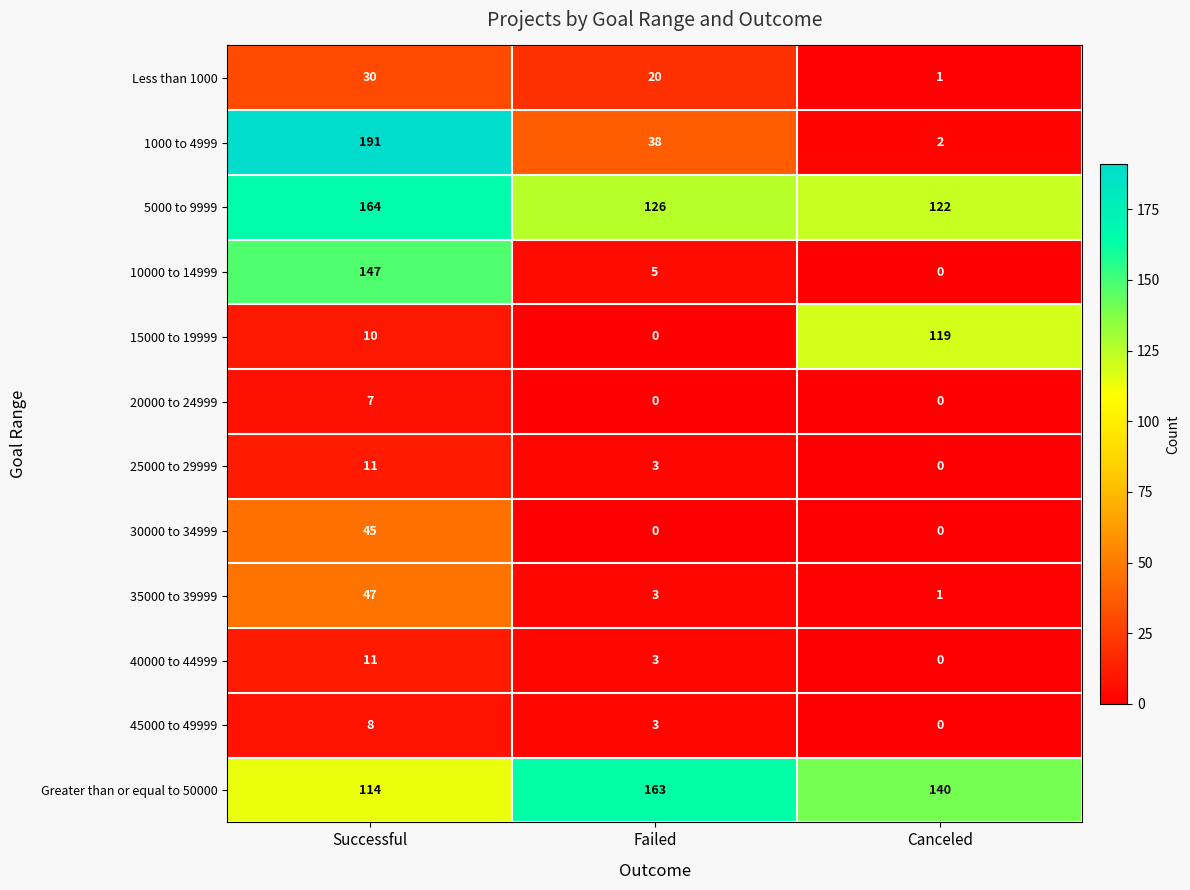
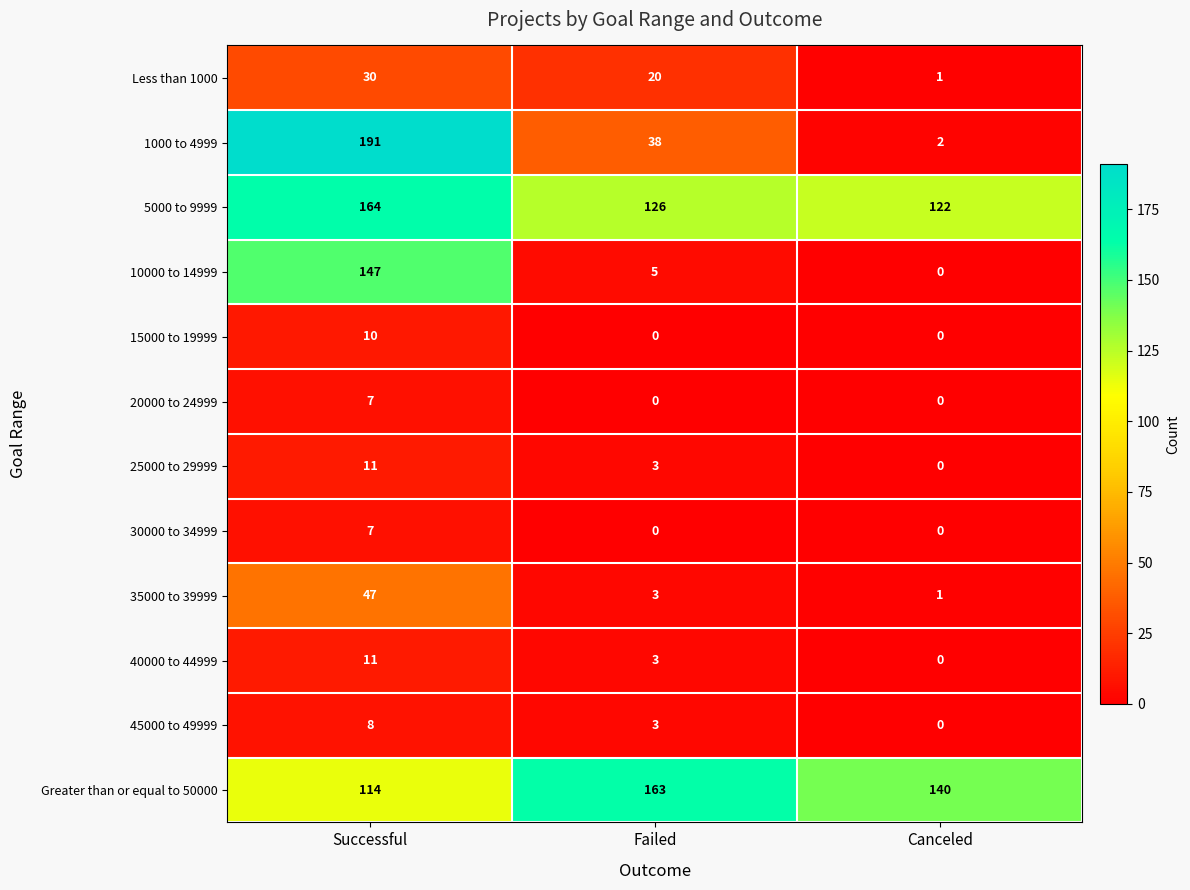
15000 to 19999, Canceled: 119 -> 0
30000 to 34999, Successful: 45 -> 7
